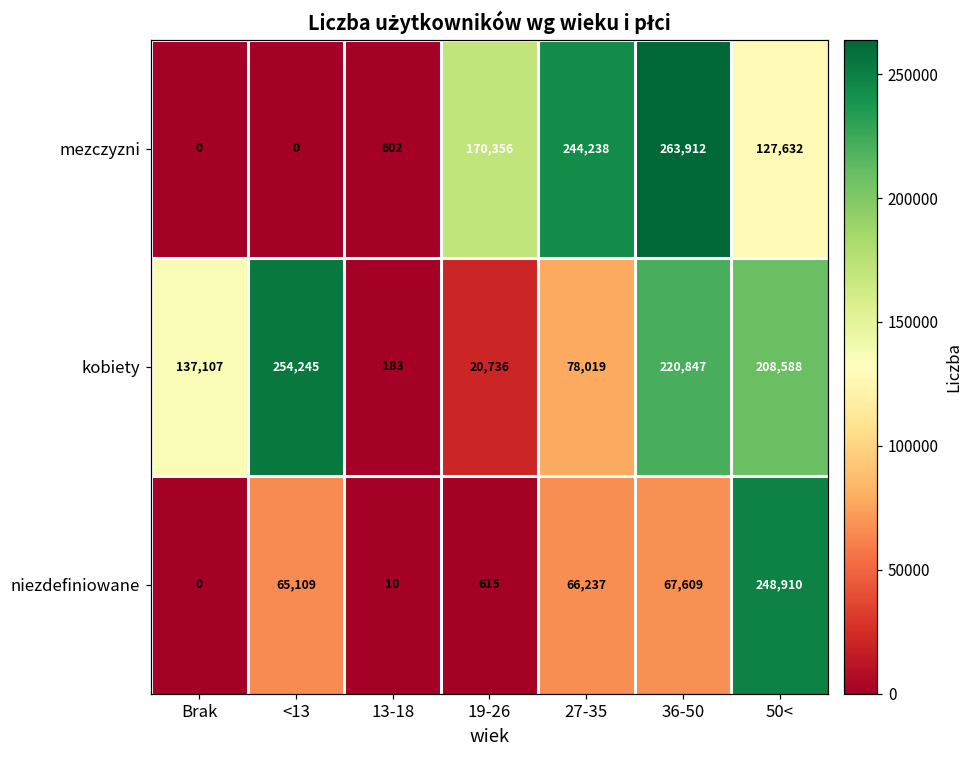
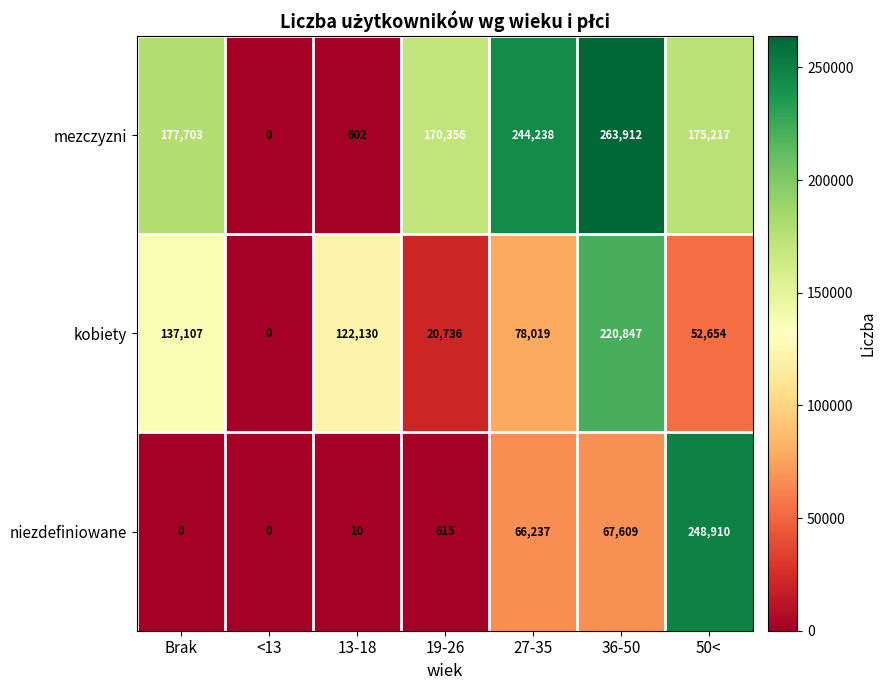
mezczyzni, Brak: 0 -> 177,703
mezczyzni, 50<: 127,632 -> 175,217
kobiety, <13: 254,245 -> 0
kobiety, 13-18: 183 -> 122,130
kobiety, 50<: 208,588 -> 52,654
niezdefiniowane, <13: 65,109 -> 0
